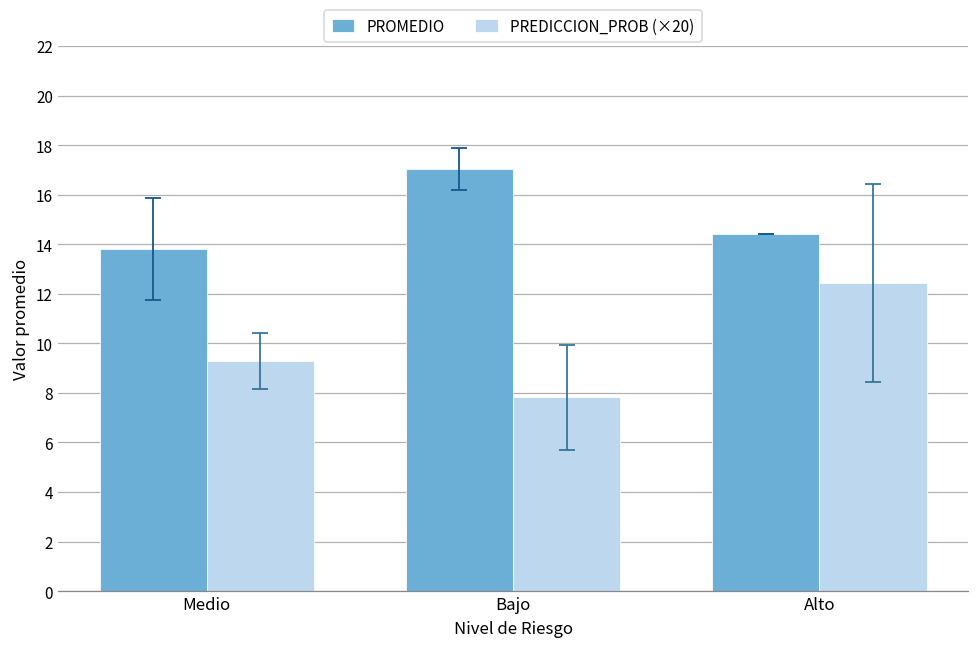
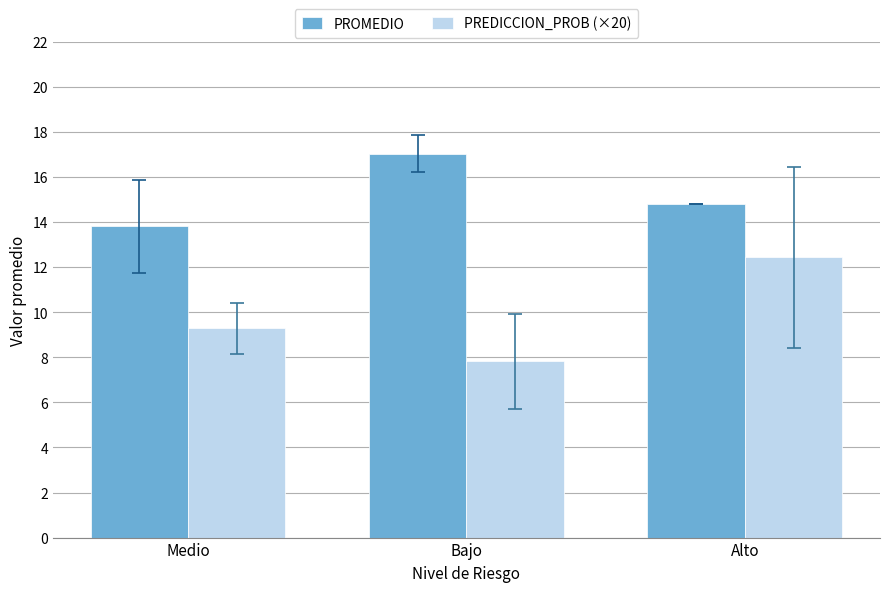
PROMEDIO, Alto: 14.4 -> 14.8
